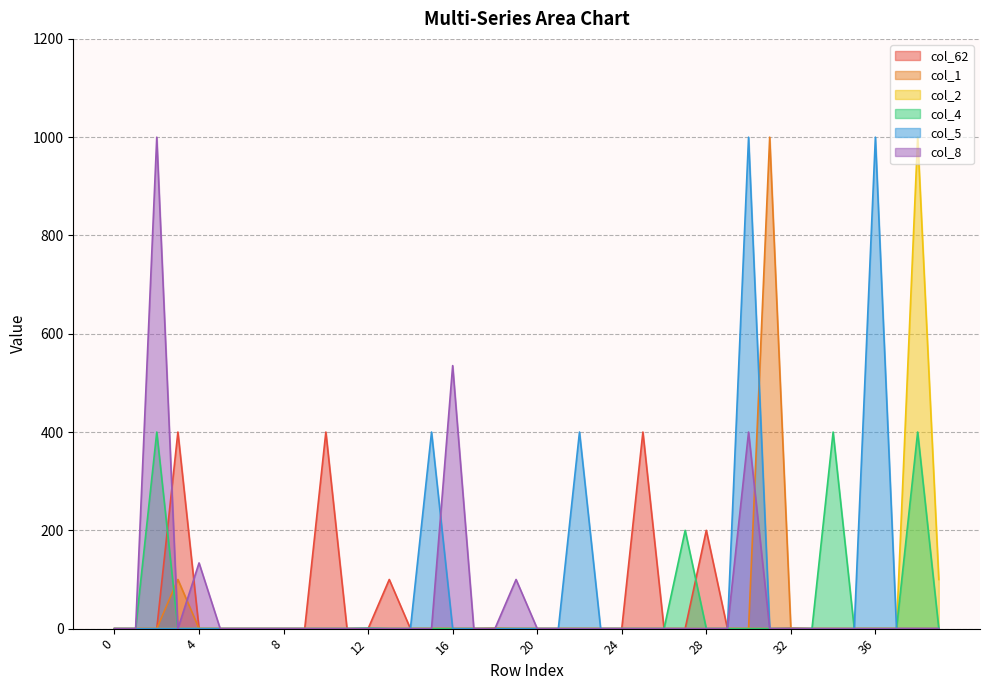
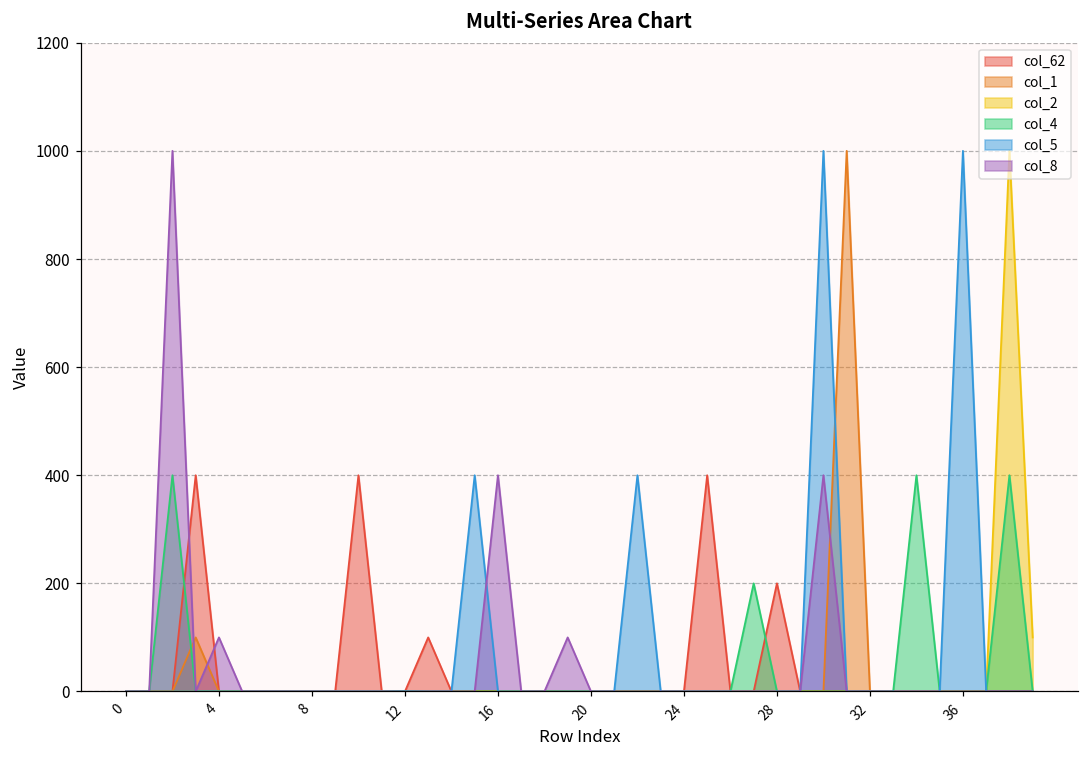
col_8, 4: 130 -> 100
col_8, 16: 540 -> 400
